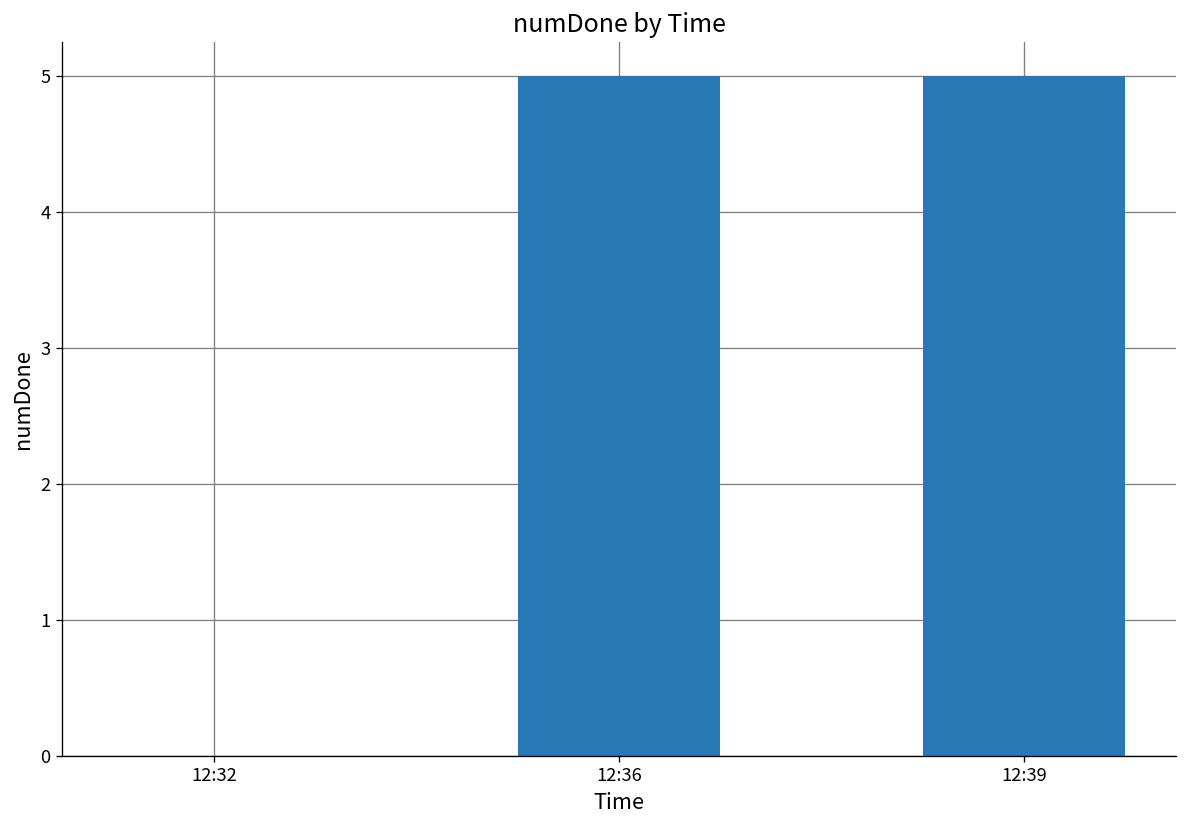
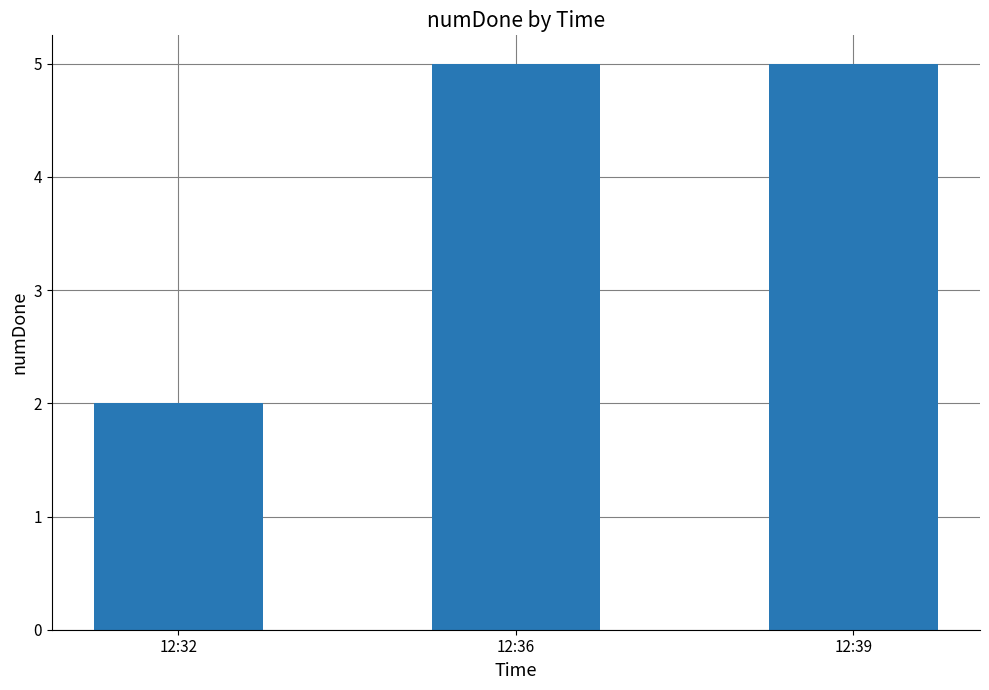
12:32: 0 -> 2
